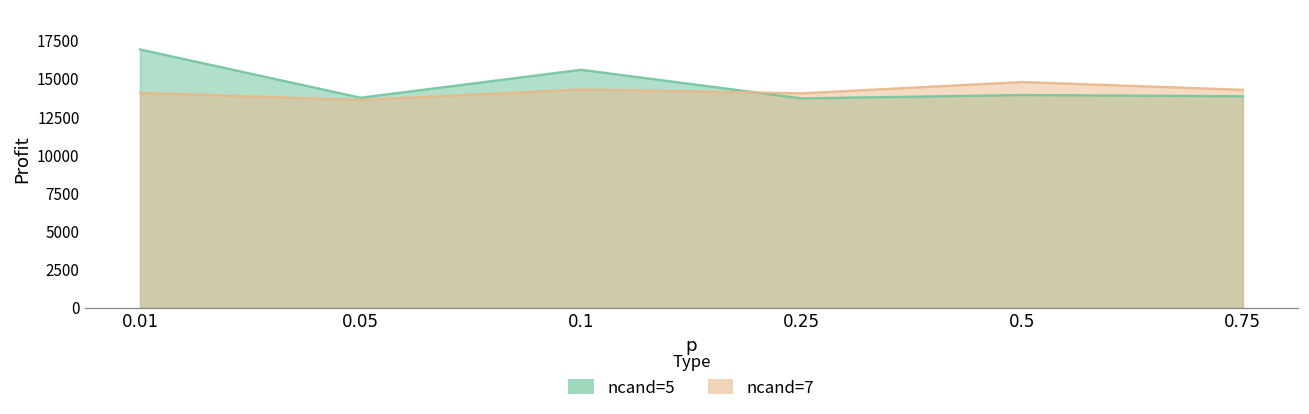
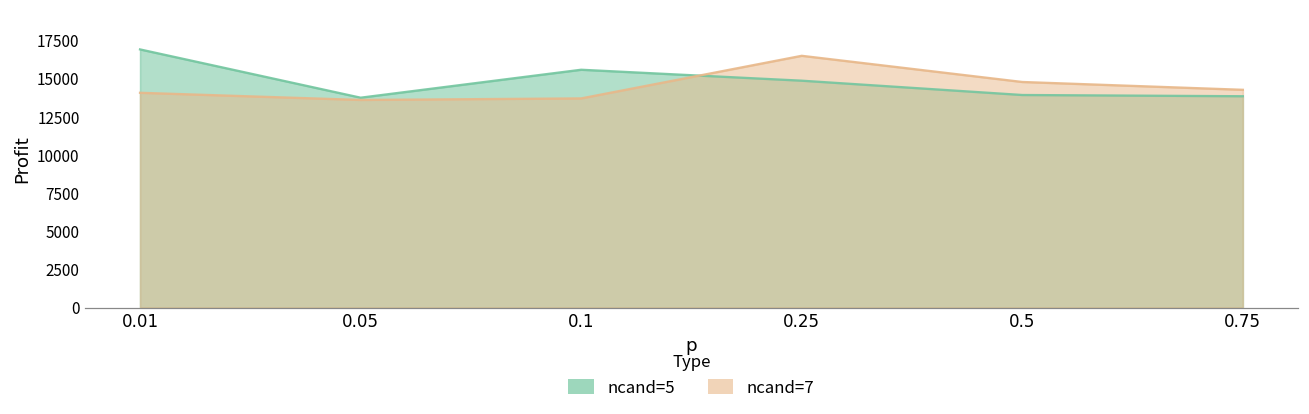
ncand=7, 0.1: 14300 -> 13700
ncand=5, 0.25: 13700 -> 14900
ncand=7, 0.25: 14000 -> 16500
